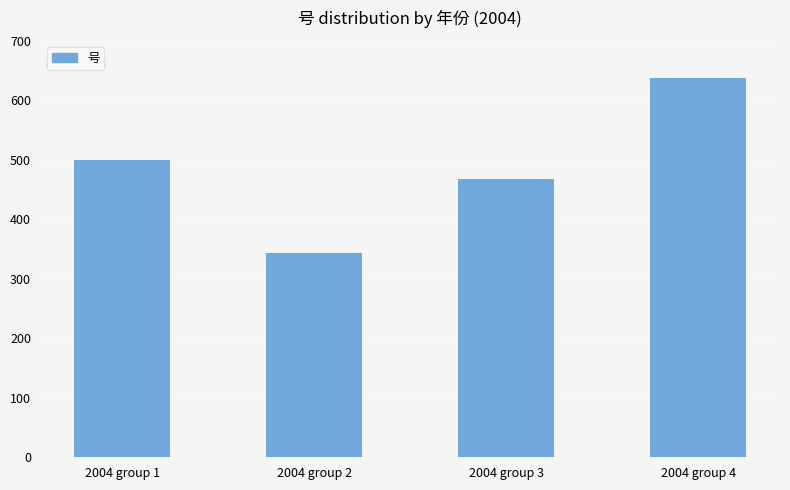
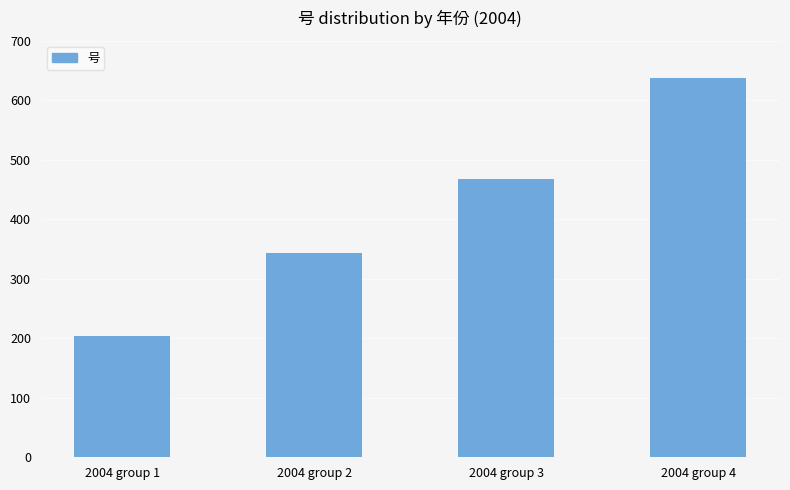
2004 group 1: 500 -> 200
